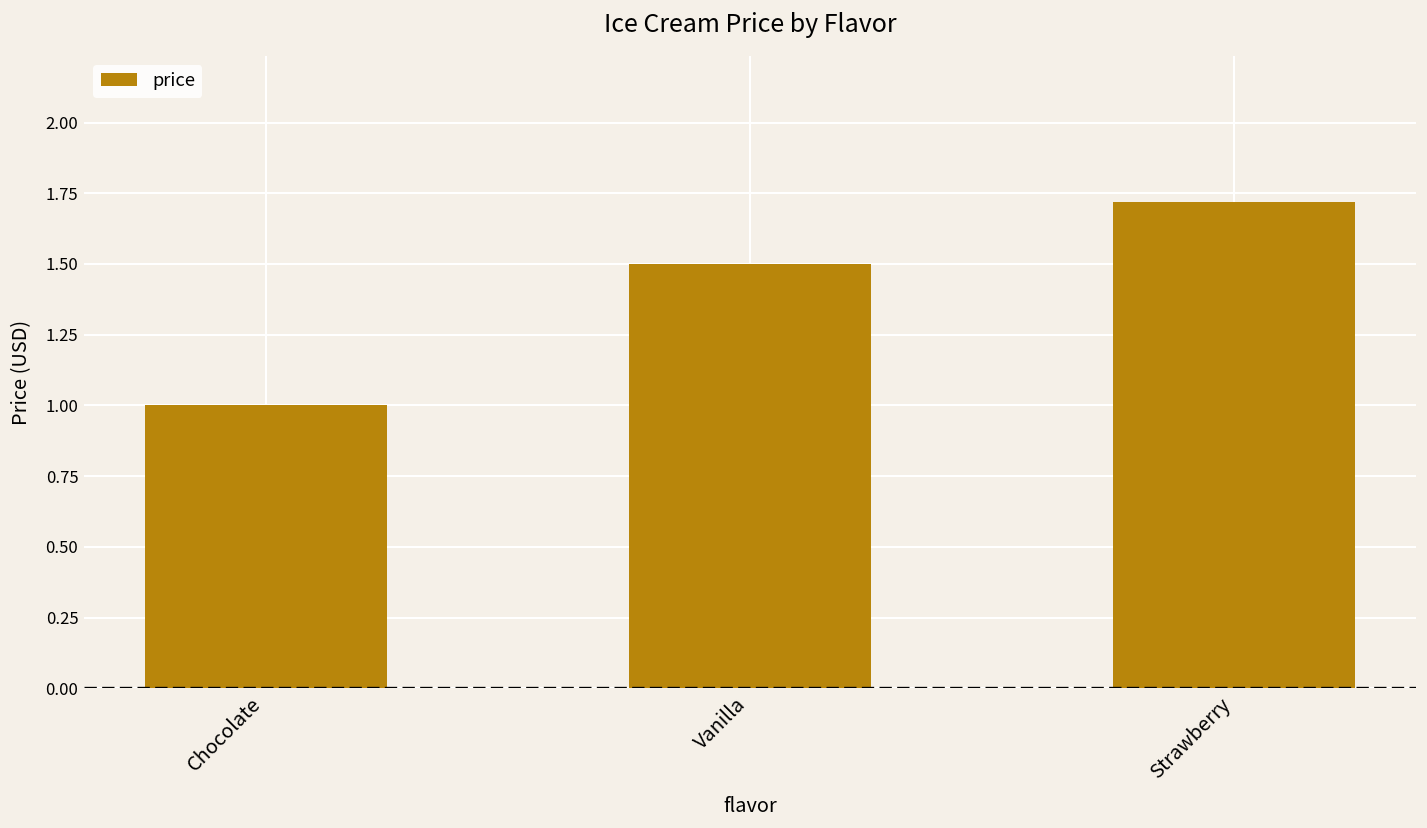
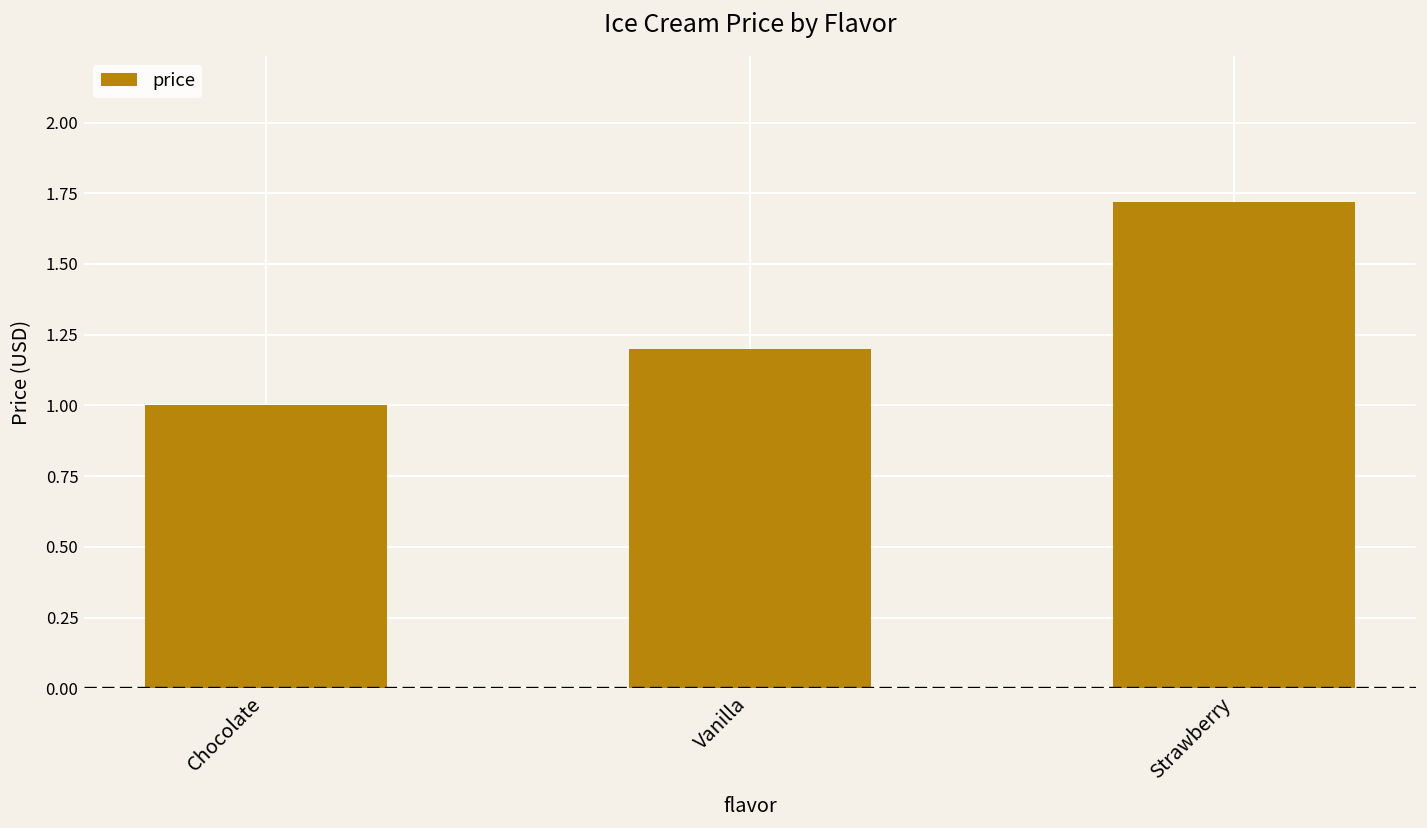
Vanilla: 1.5 -> 1.2
